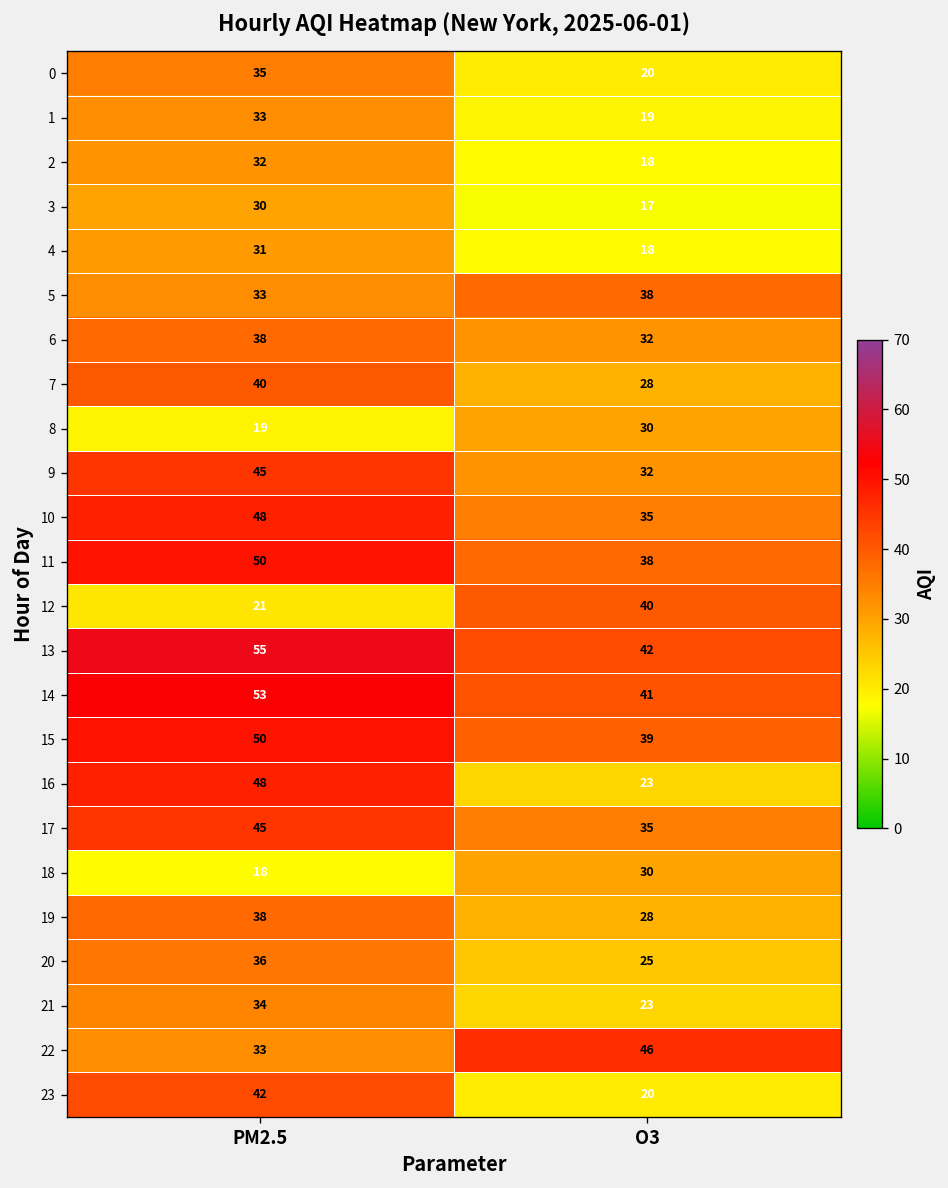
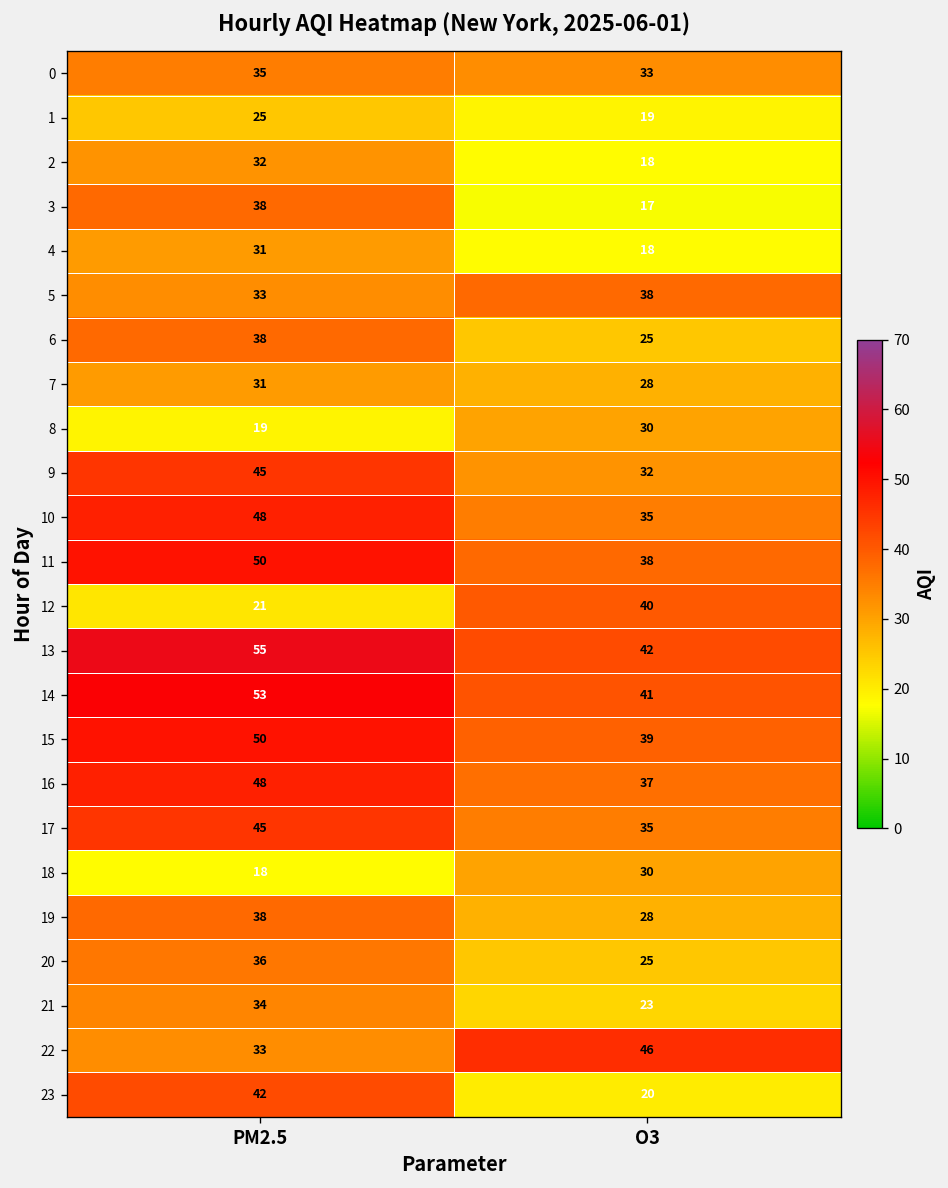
0, O3: 20 -> 33
1, PM2.5: 33 -> 25
3, PM2.5: 30 -> 38
6, O3: 32 -> 25
7, PM2.5: 40 -> 31
16, O3: 23 -> 37
